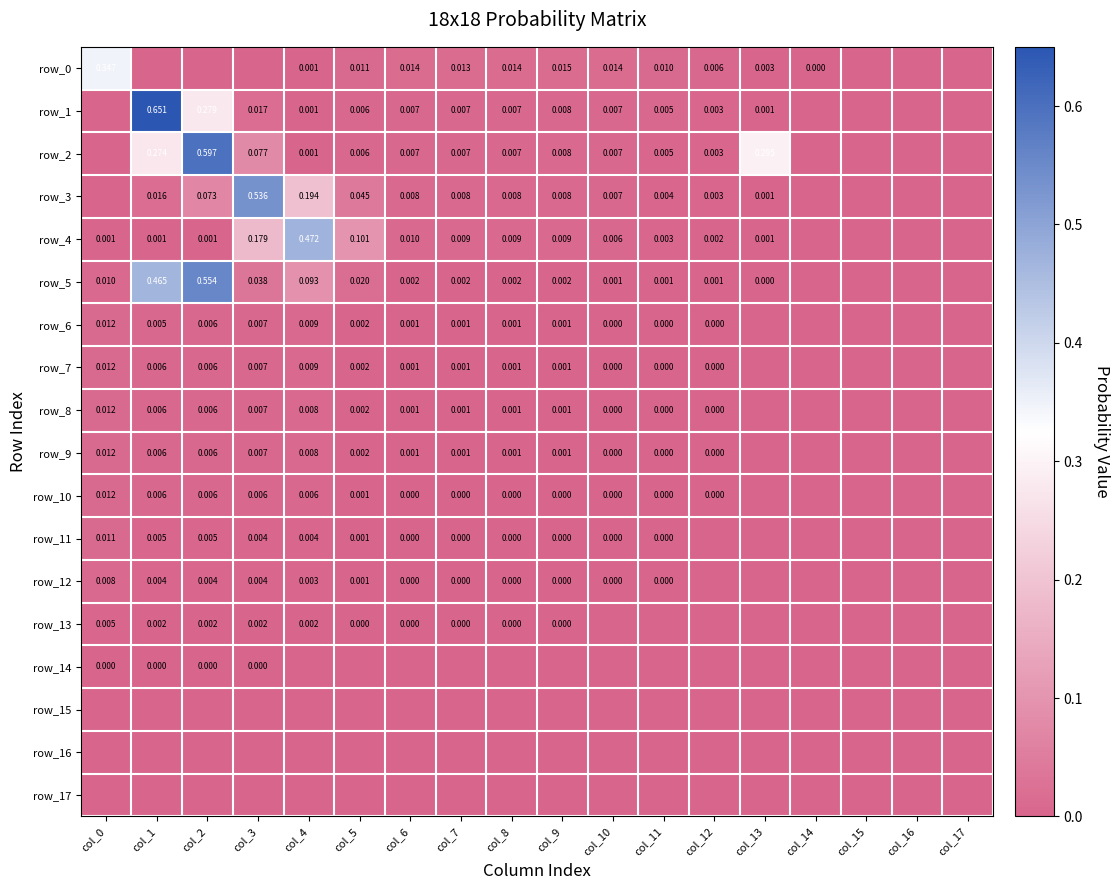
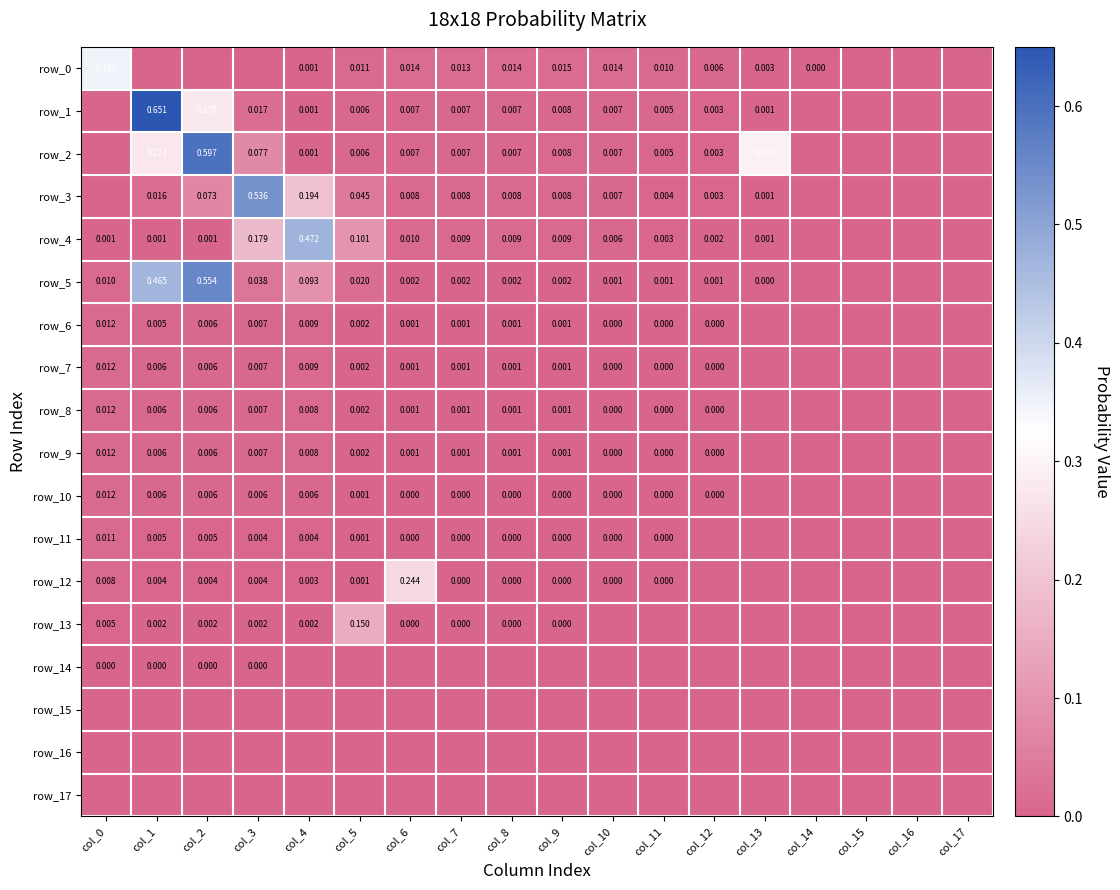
row_12, col_6: 0.000 -> 0.244
row_13, col_5: 0.000 -> 0.150
